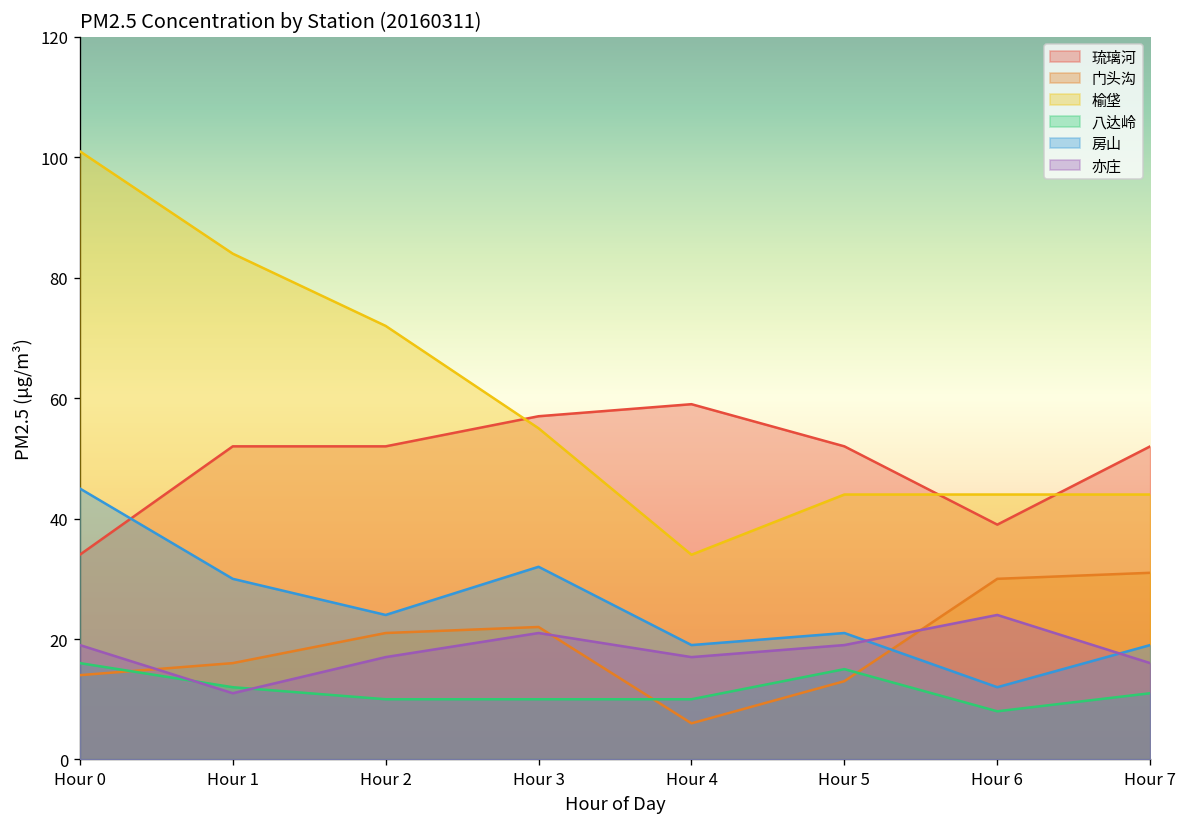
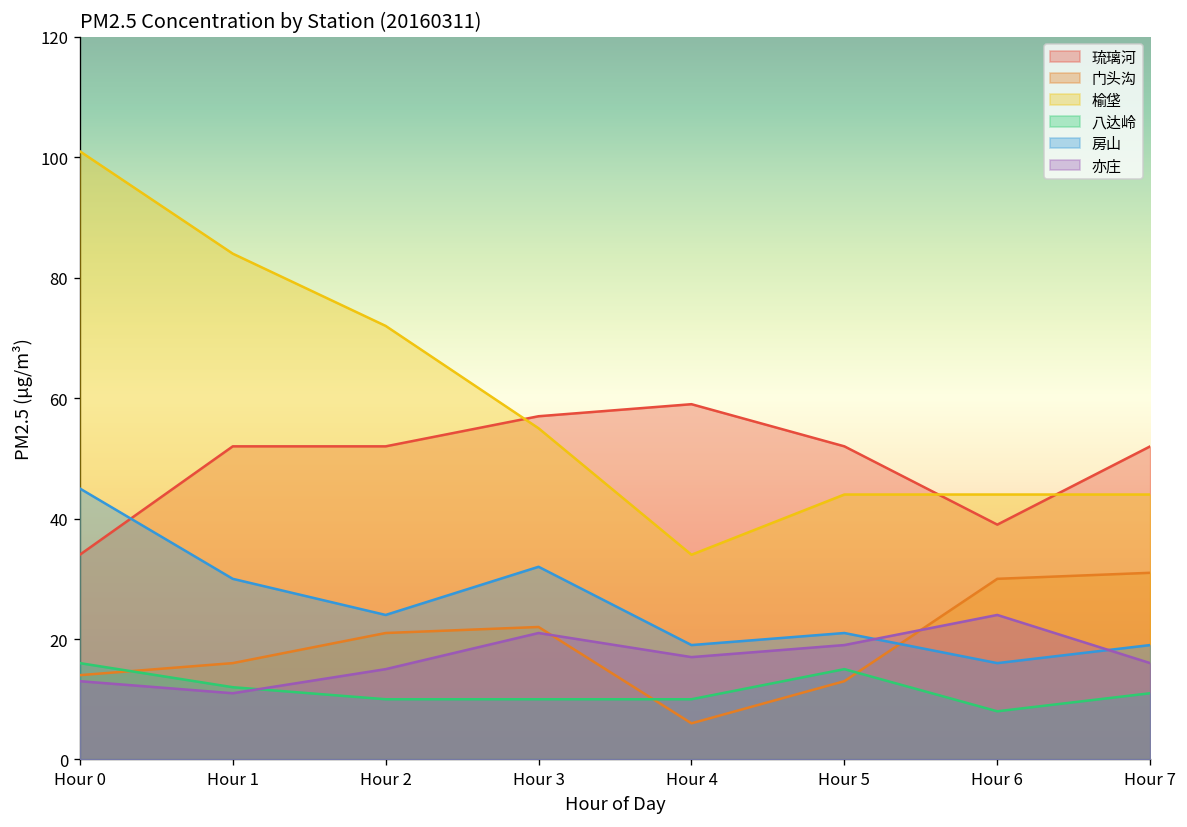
亦庄, Hour 0: 19 -> 13
亦庄, Hour 2: 17 -> 15
房山, Hour 6: 12 -> 16
